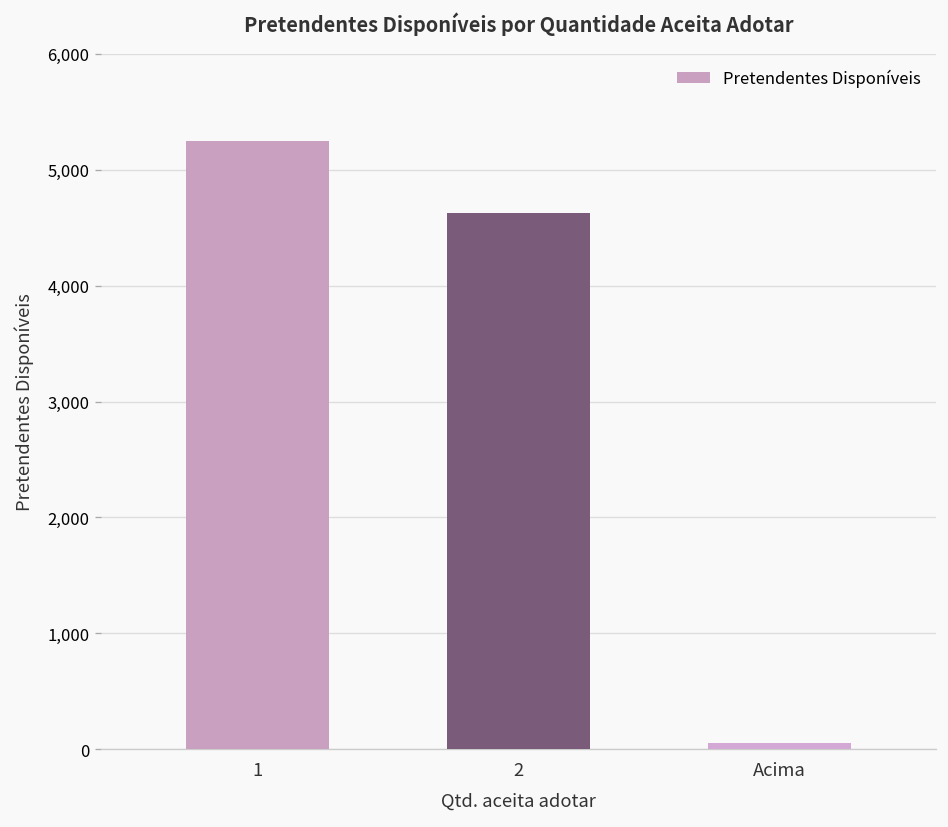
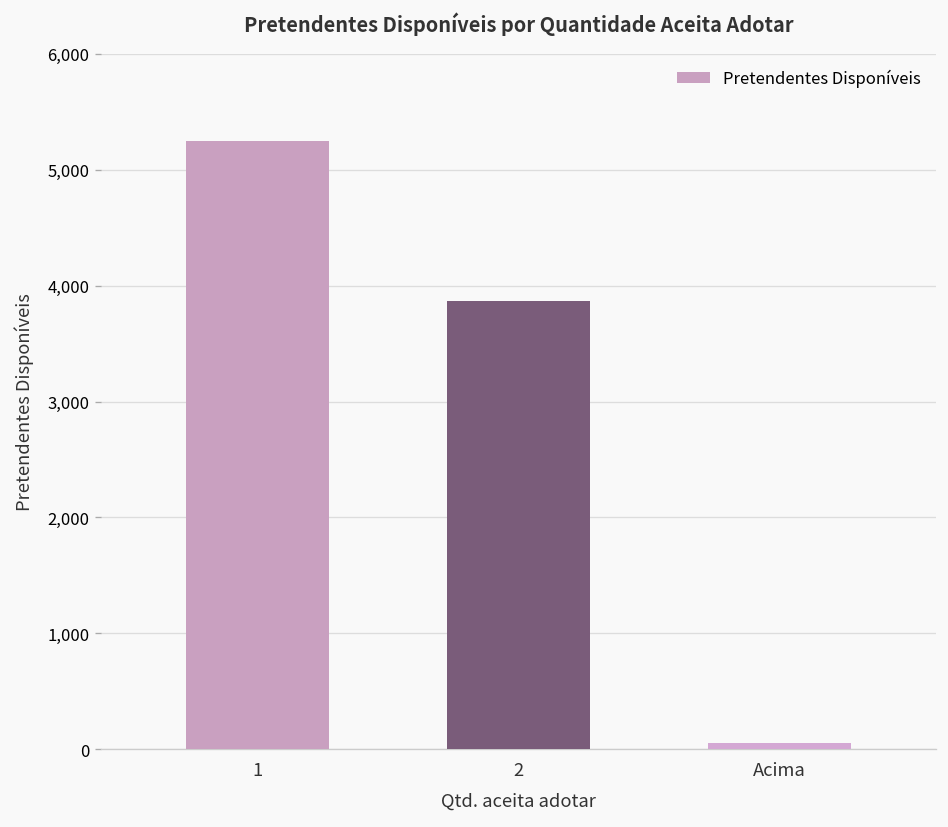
2: 4,600 -> 3,900
